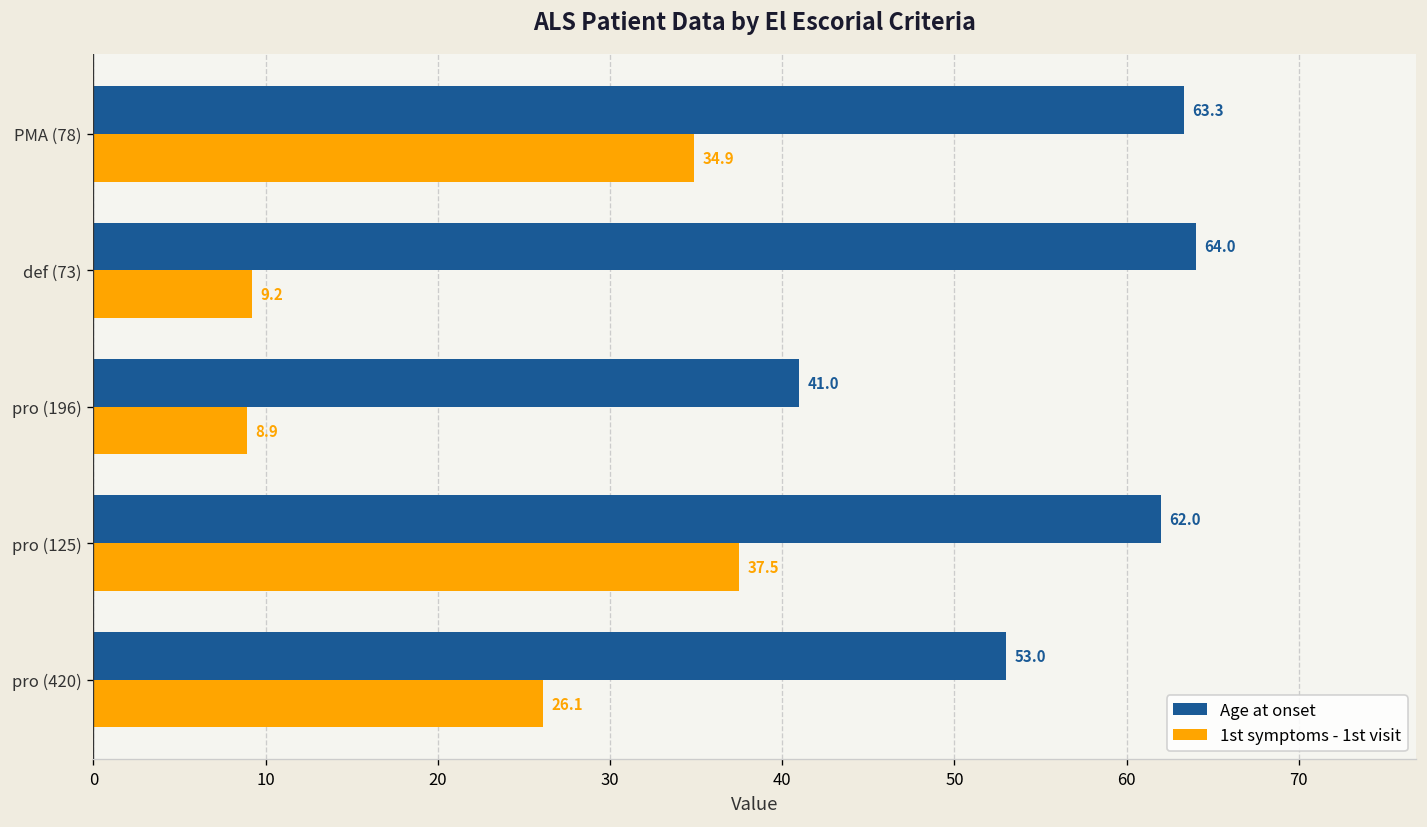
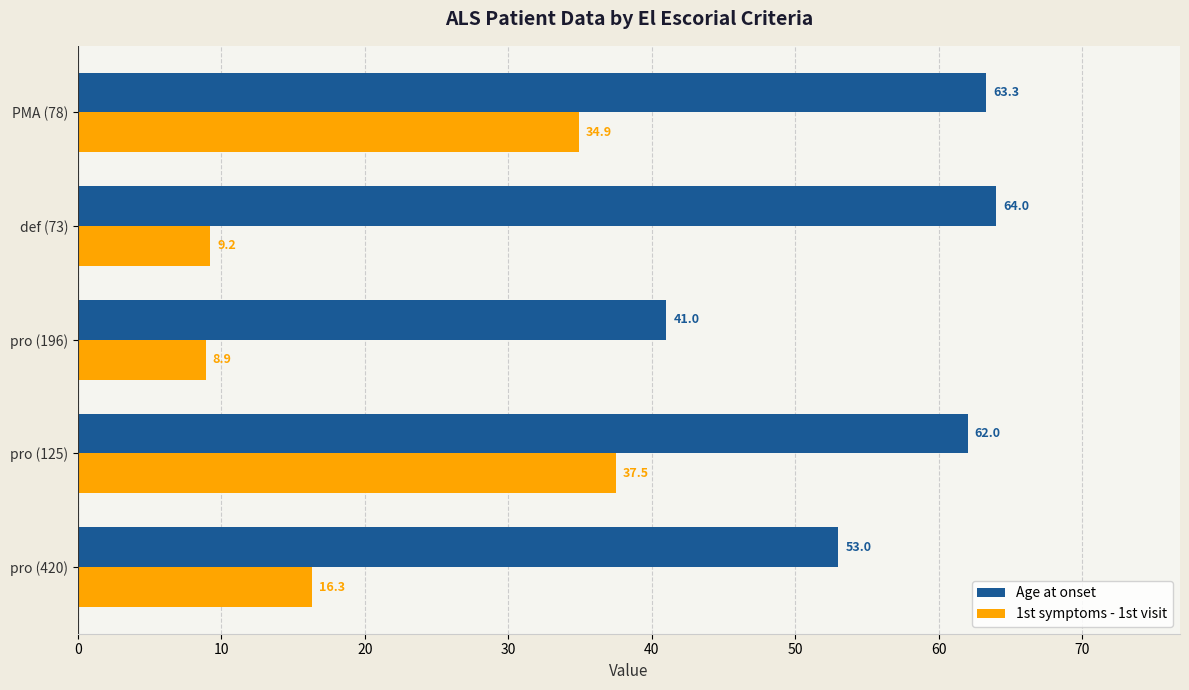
1st symptoms - 1st visit, pro (420): 26.1 -> 16.3
